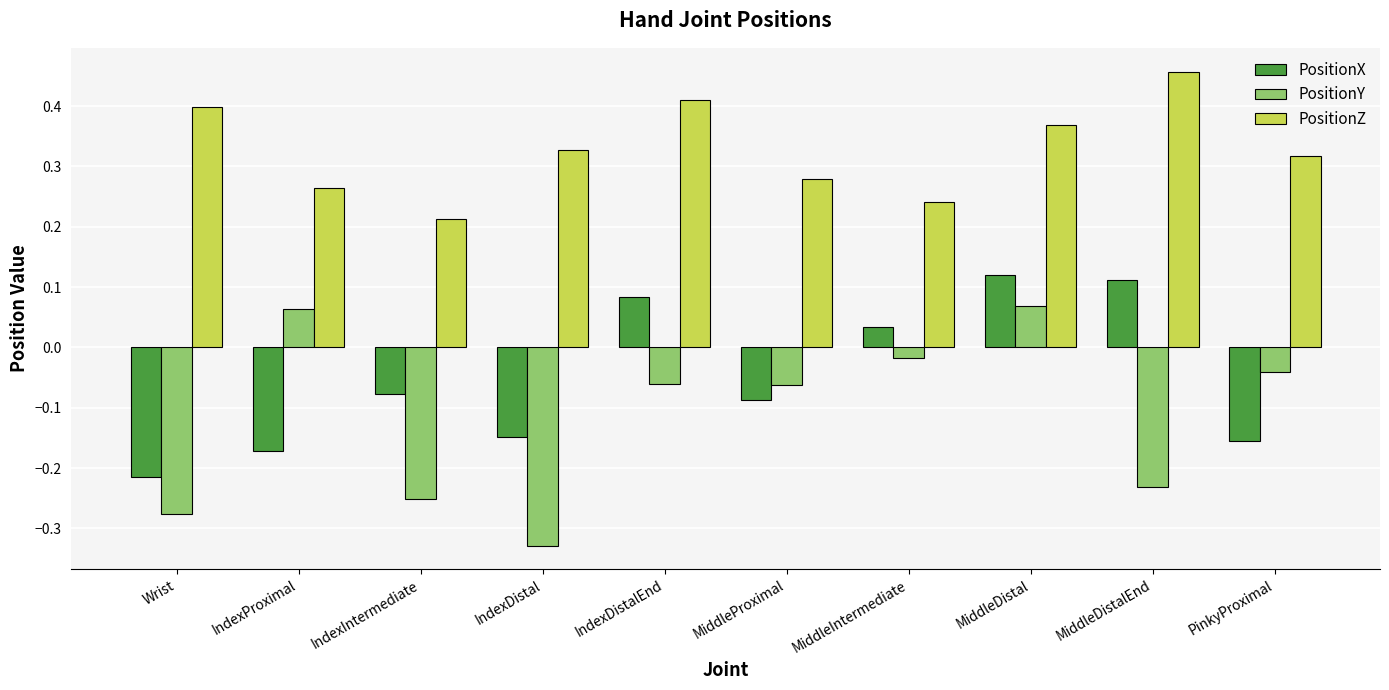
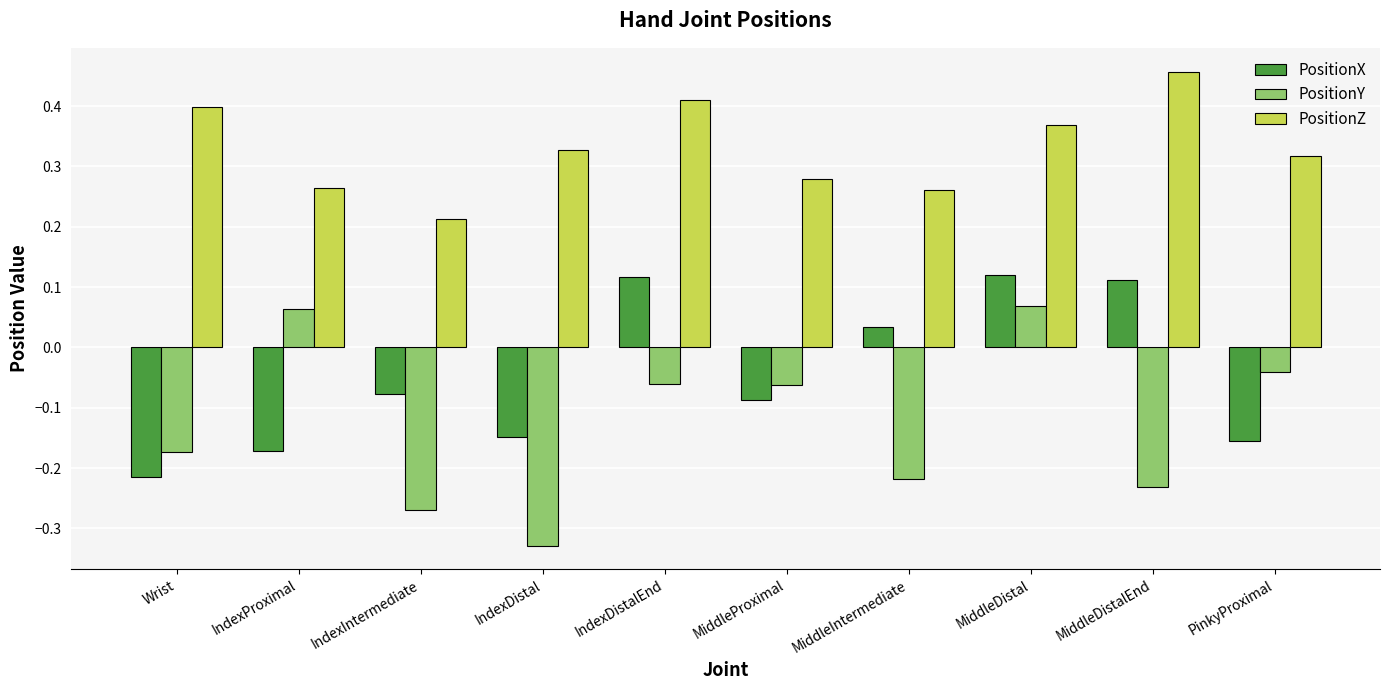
PositionY, Wrist: -0.28 -> -0.17
PositionY, IndexIntermediate: -0.25 -> -0.27
PositionX, IndexDistalEnd: 0.08 -> 0.12
PositionY, MiddleIntermediate: -0.02 -> -0.22
PositionZ, MiddleIntermediate: 0.24 -> 0.26
